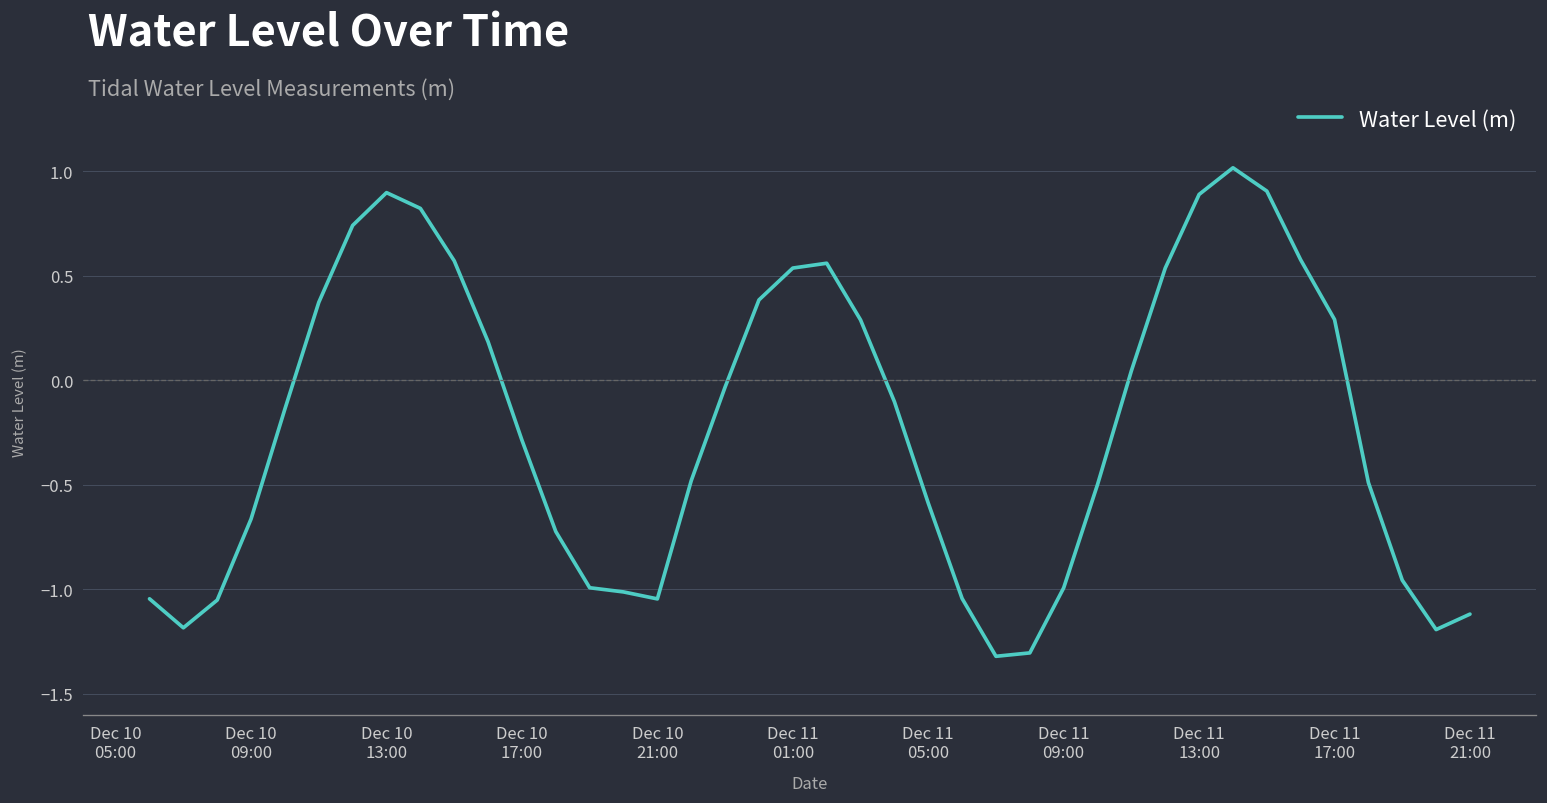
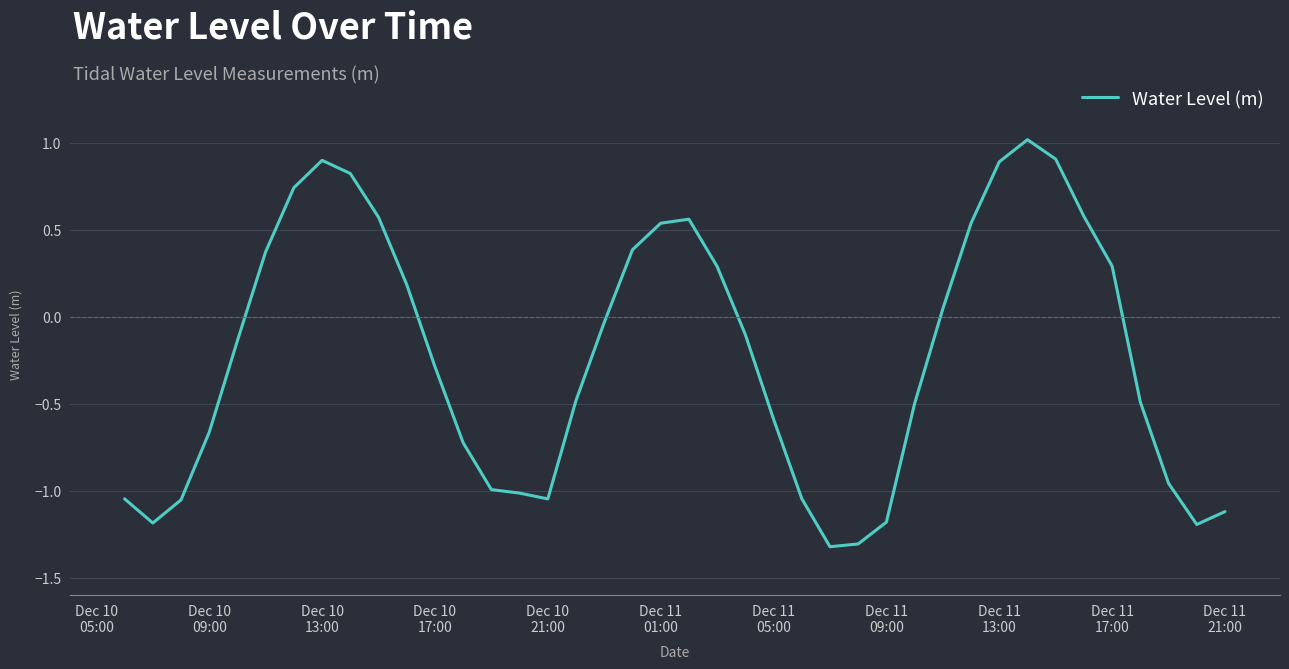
Dec 11 09:00: -0.99 -> -1.18
